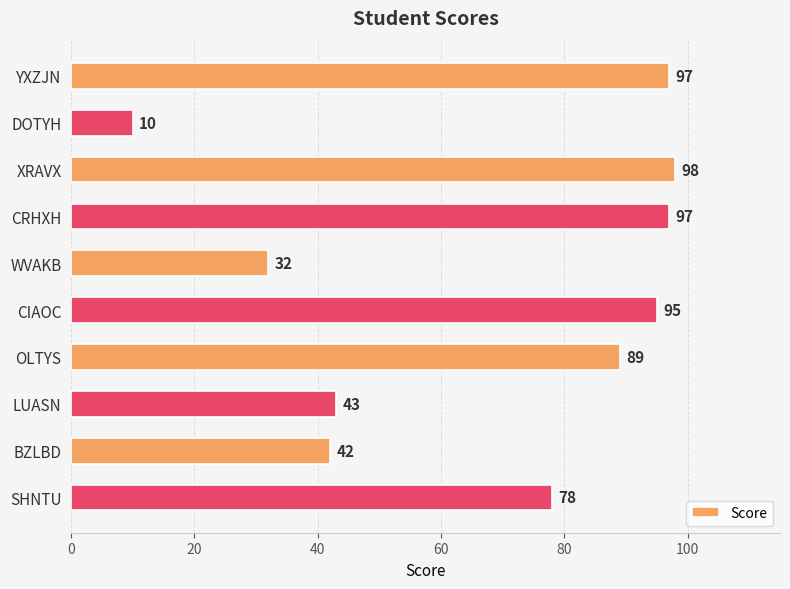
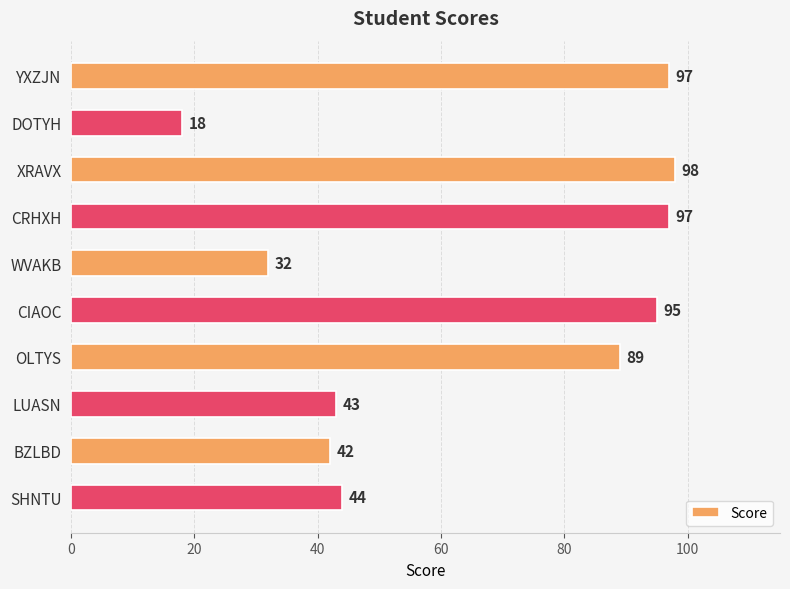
DOTYH: 10 -> 18
SHNTU: 78 -> 44
